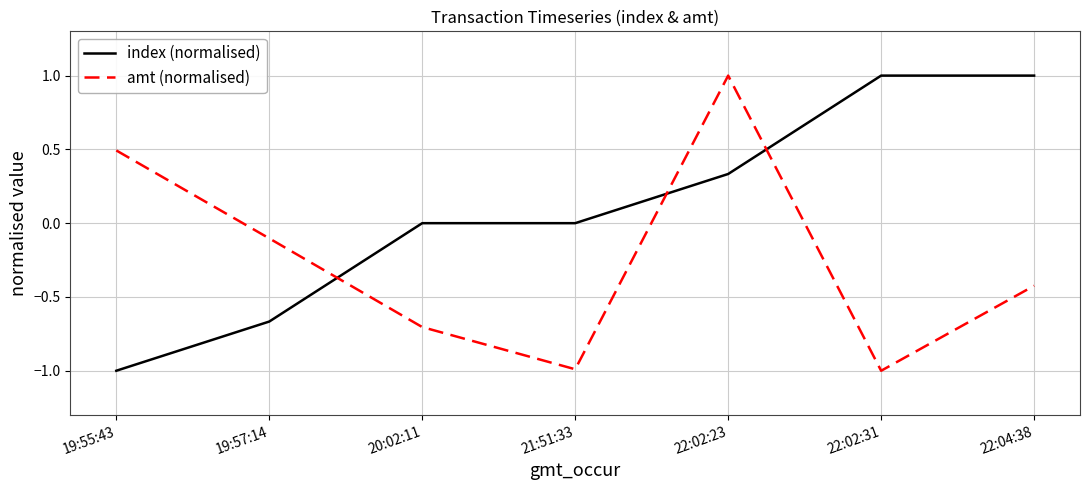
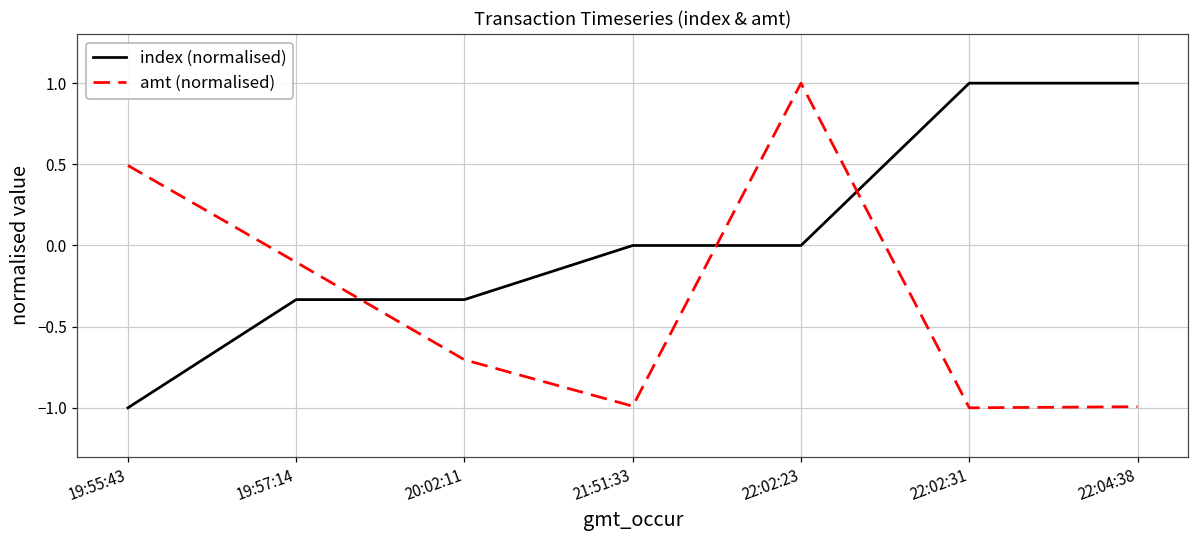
index (normalised), 19:57:14: -0.67 -> -0.33
index (normalised), 20:02:11: 0.00 -> -0.33
index (normalised), 22:02:23: 0.33 -> 0.00
amt (normalised), 22:04:38: -0.42 -> -0.99
